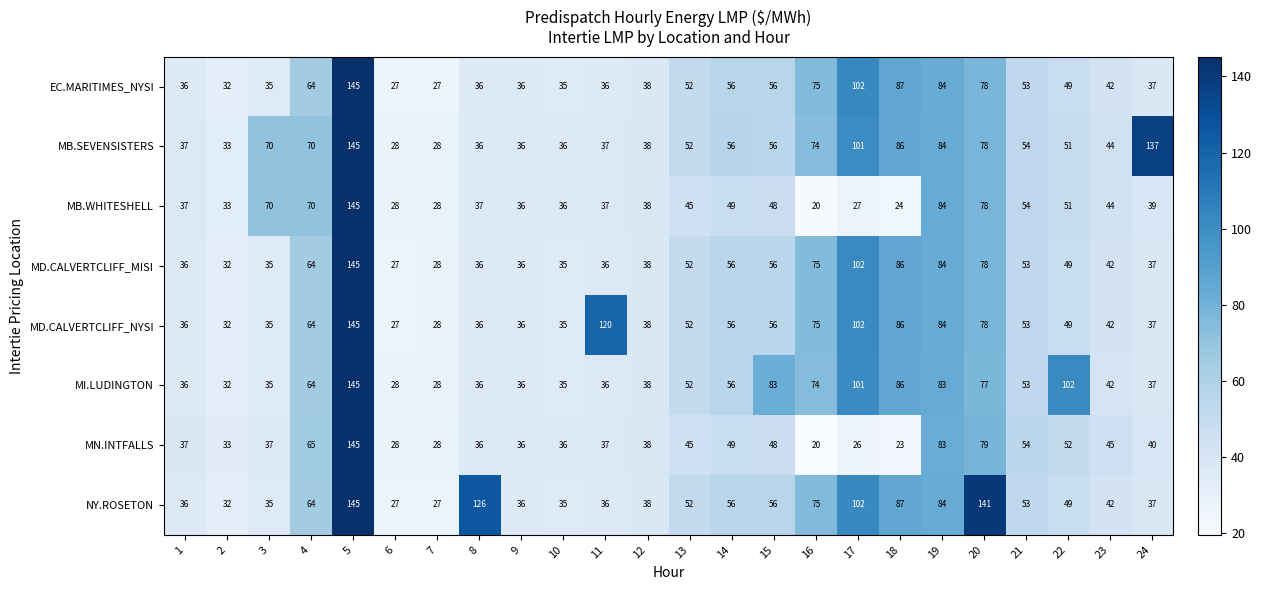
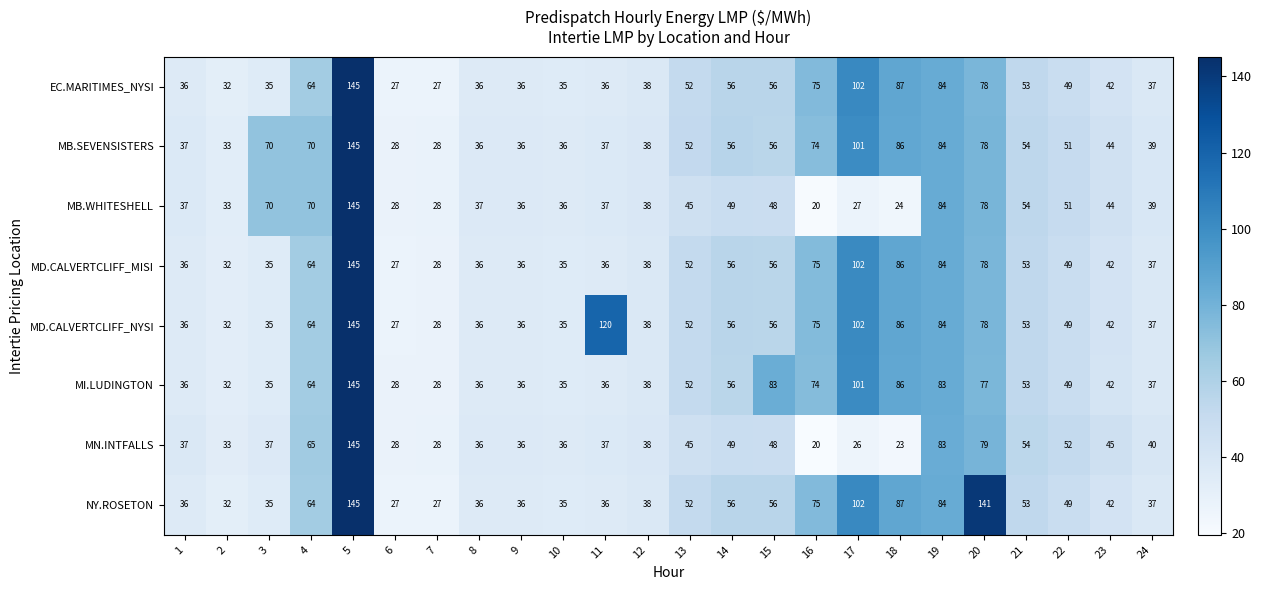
MB.SEVENSISTERS, 24: 137 -> 39
MI.LUDINGTON, 22: 102 -> 49
NY.ROSETON, 8: 126 -> 36
